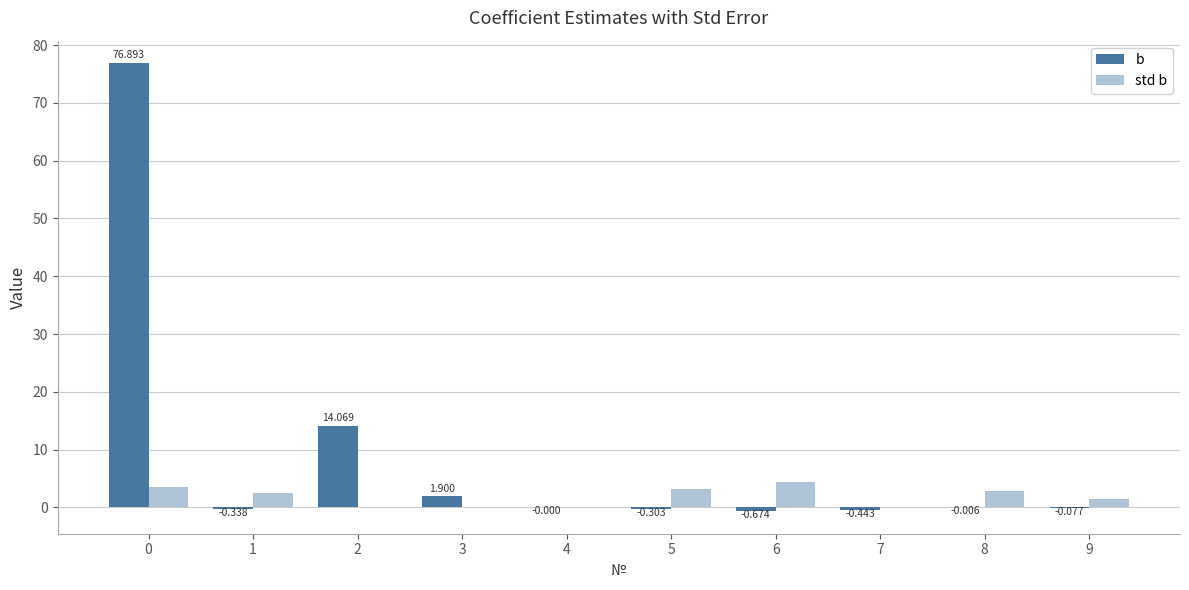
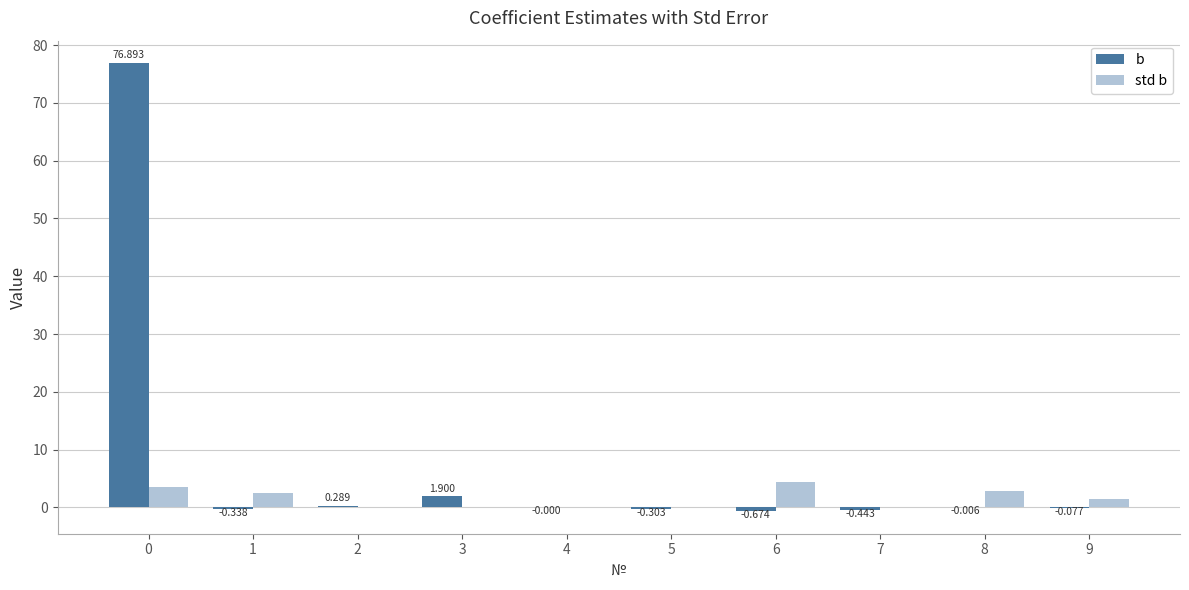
b, 2: 14.069 -> 0.289
std b, 5: 3 -> 0
